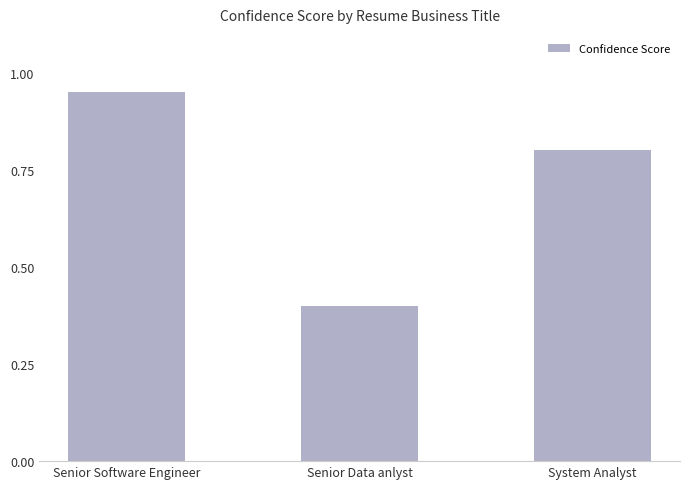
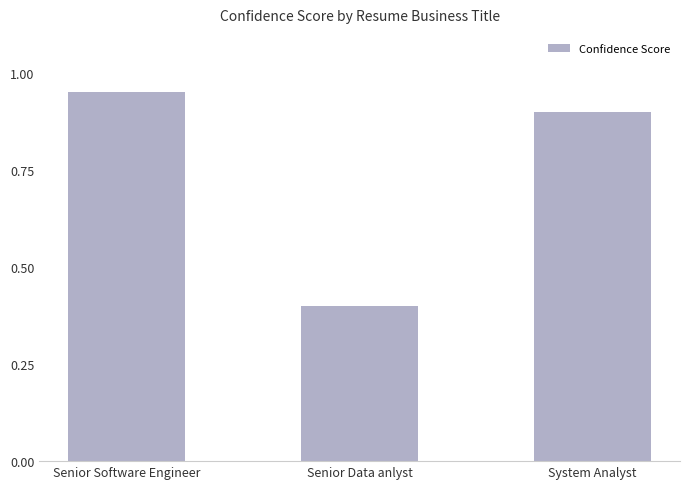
System Analyst: 0.8 -> 0.9
